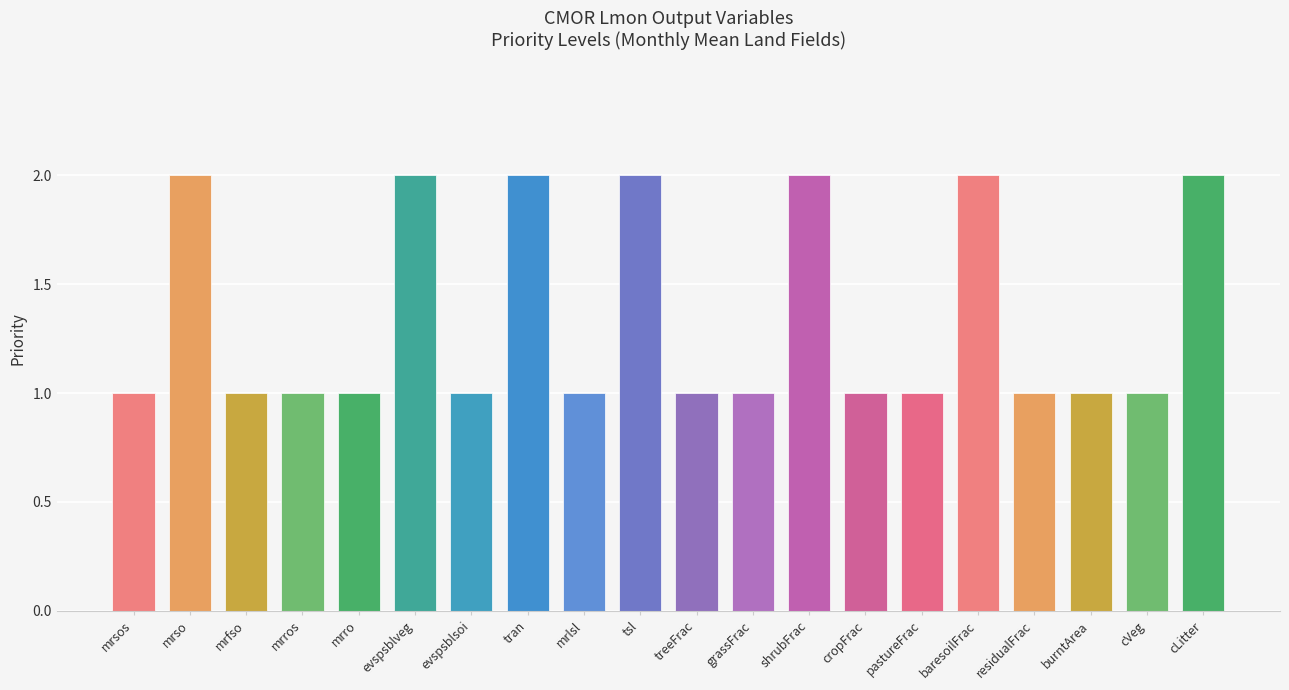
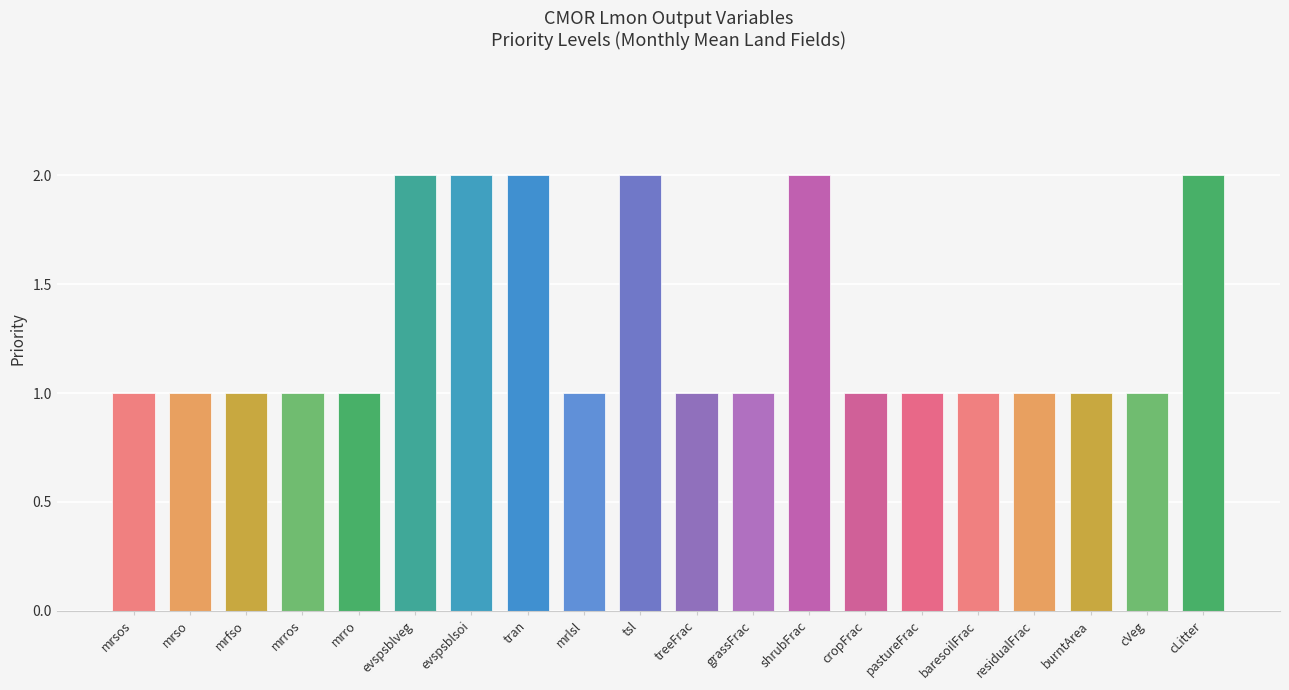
mrso: 2 -> 1
evspsblsoi: 1 -> 2
baresoilFrac: 2 -> 1
